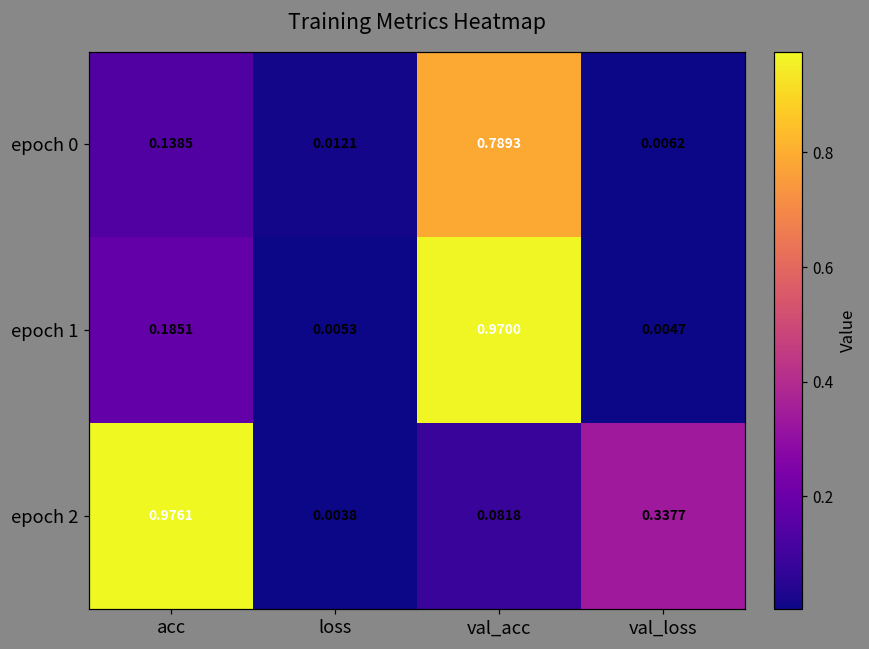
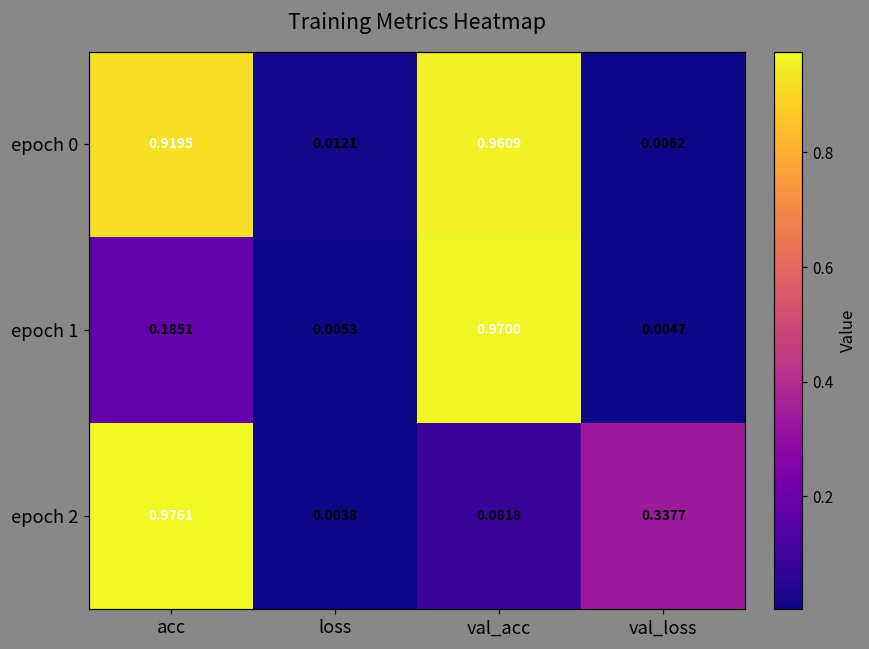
epoch 0, acc: 0.1385 -> 0.9195
epoch 0, val_acc: 0.7893 -> 0.9609
